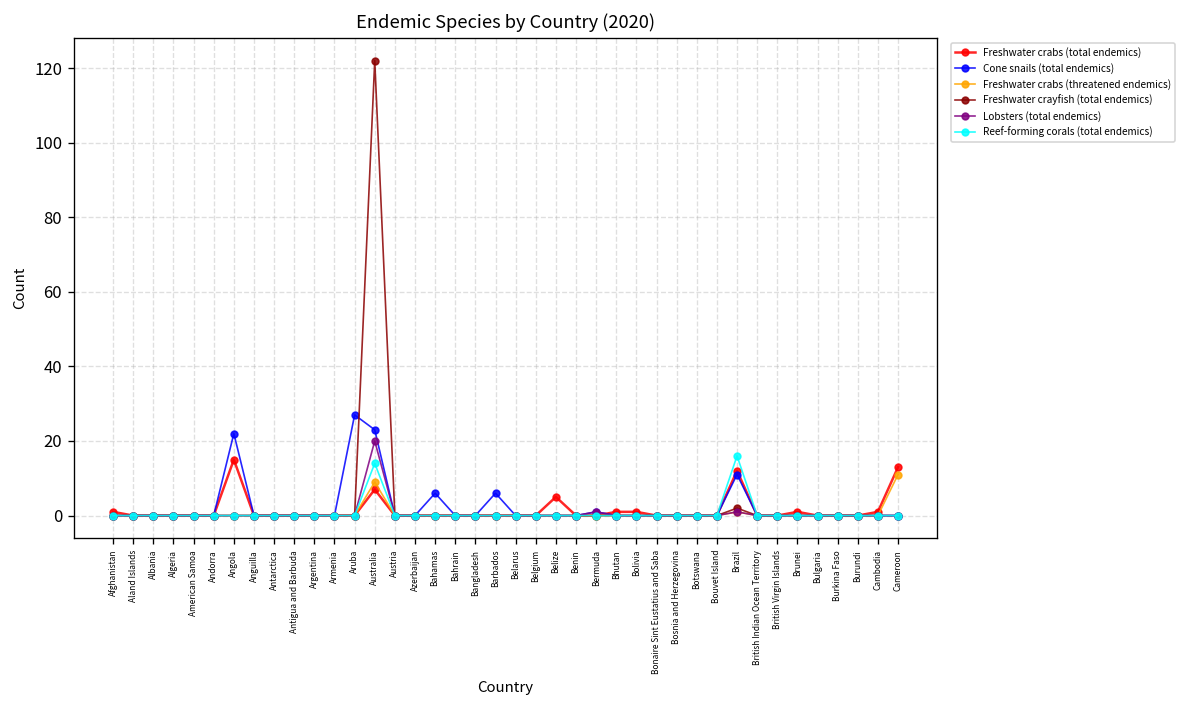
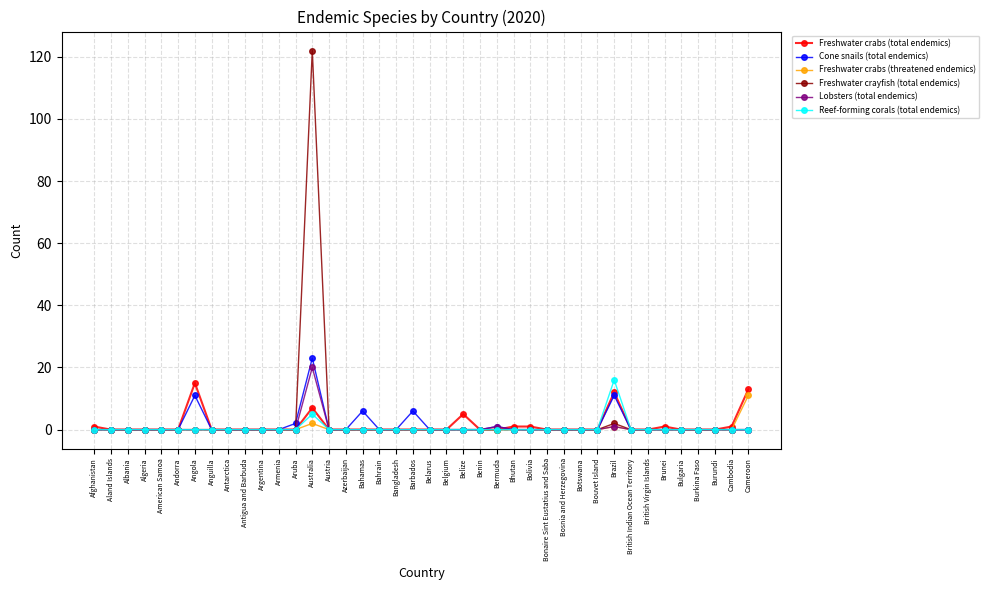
Cone snails (total endemics), Angola: 22 -> 11
Cone snails (total endemics), Aruba: 27 -> 2
Freshwater crabs (threatened endemics), Australia: 9 -> 2
Reef-forming corals (total endemics), Australia: 14 -> 5
